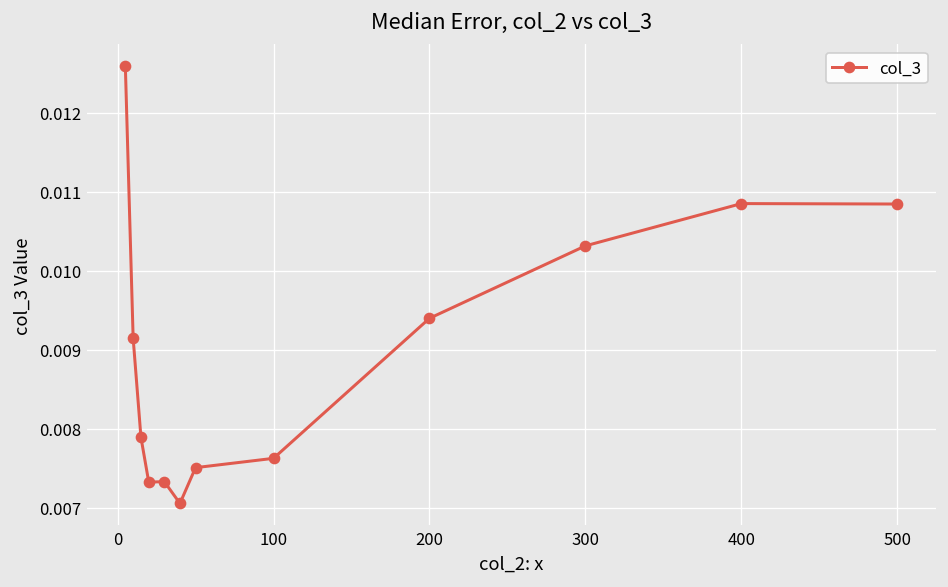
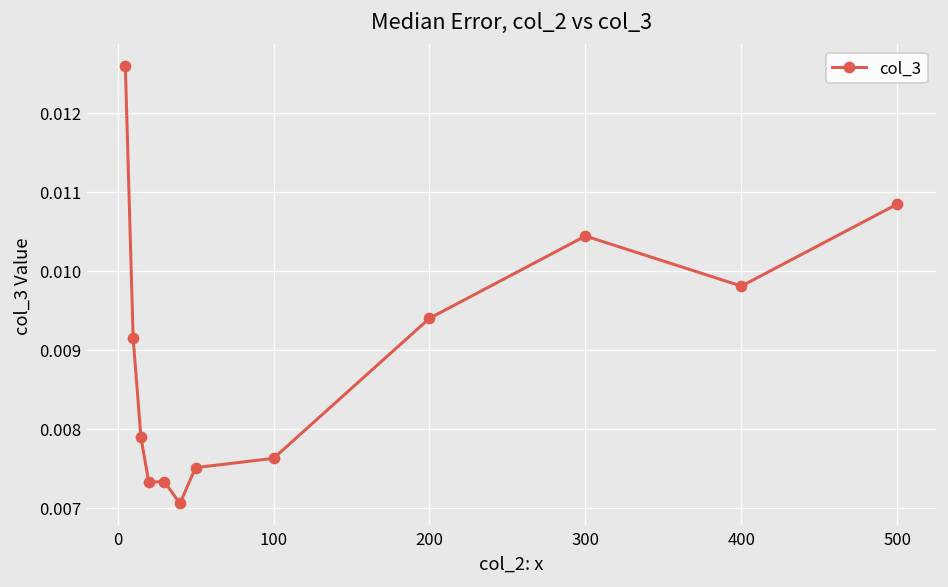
300: 0.0103 -> 0.0104
400: 0.0109 -> 0.0098
